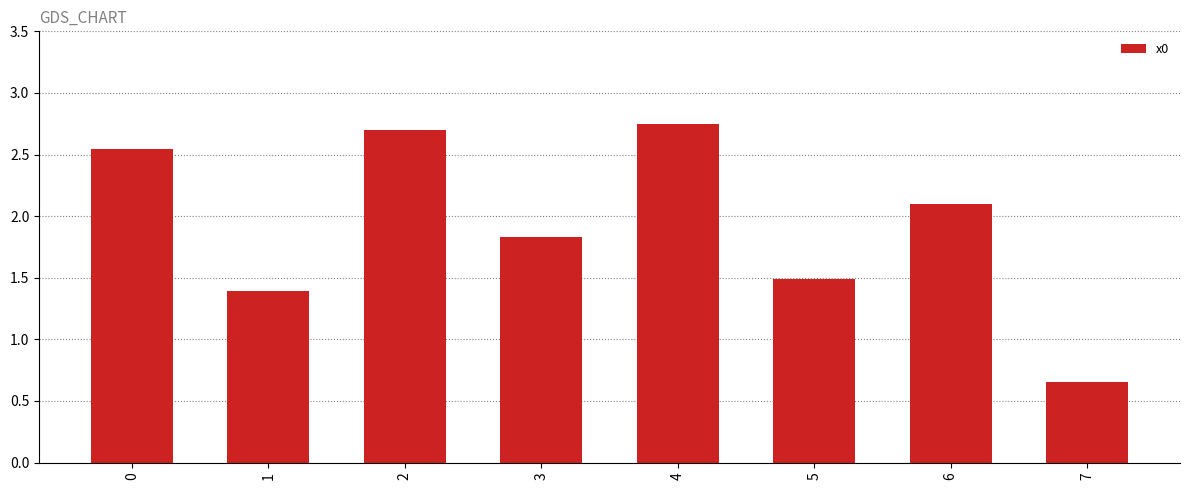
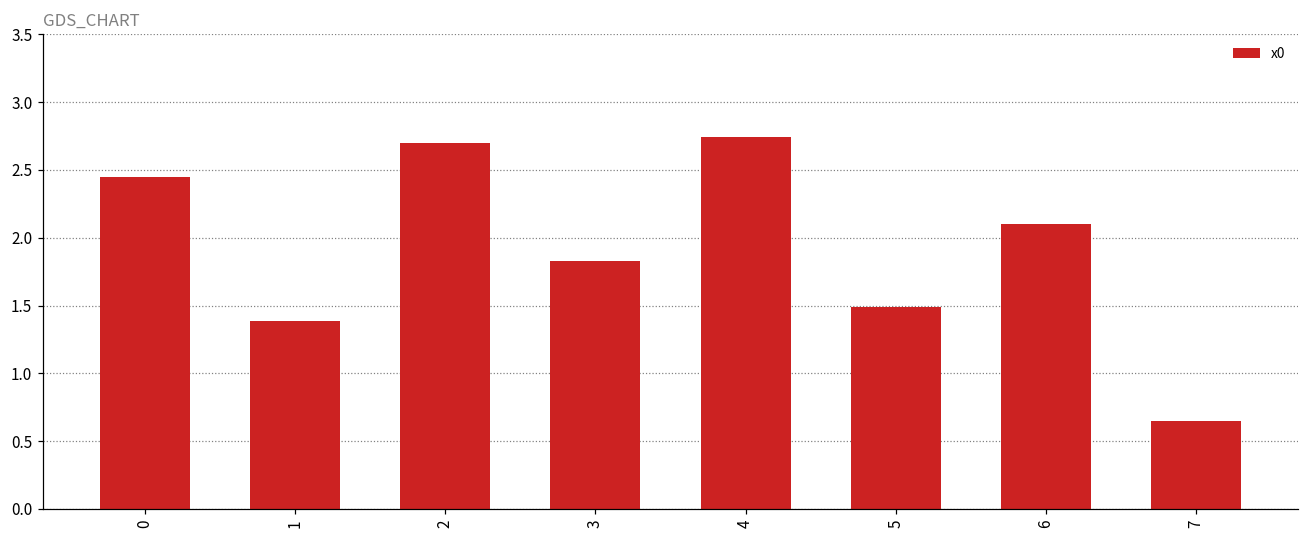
0: 2.55 -> 2.45
